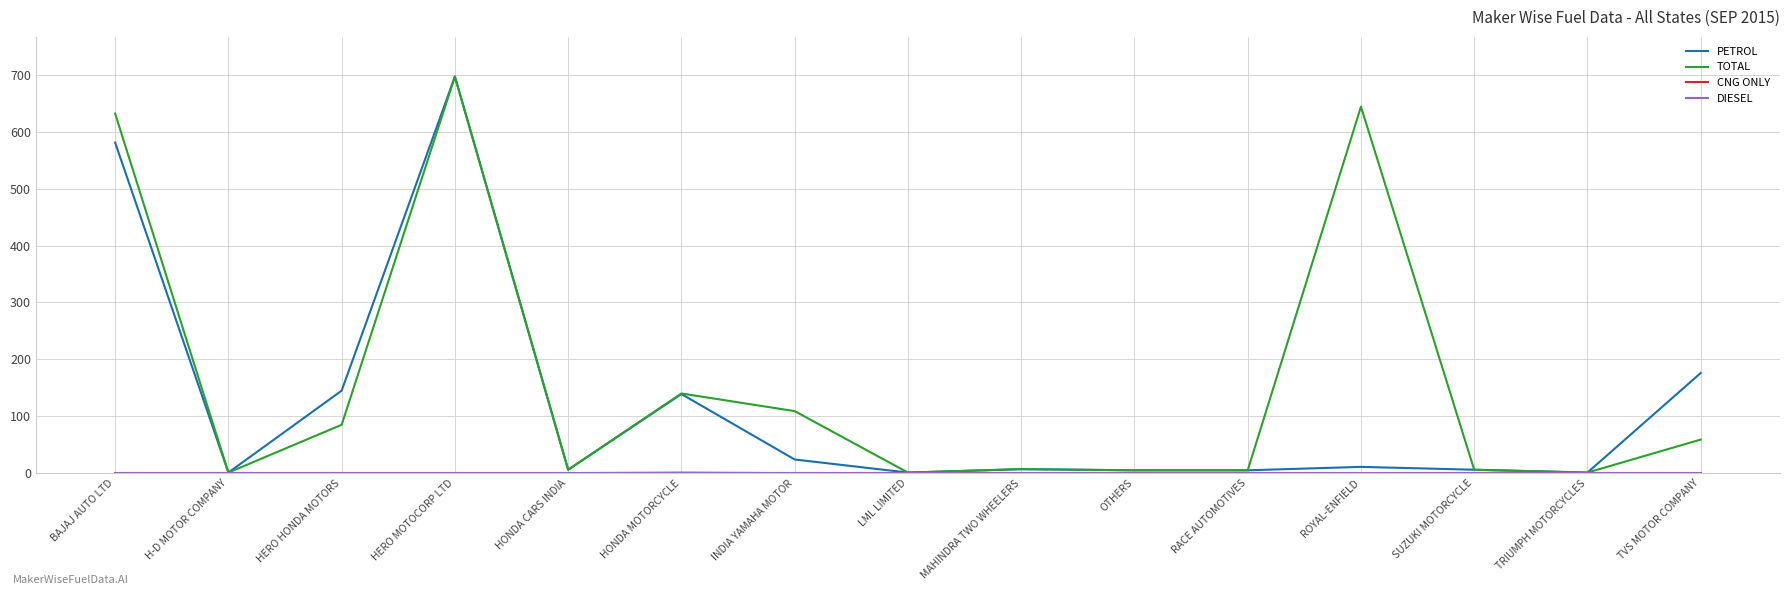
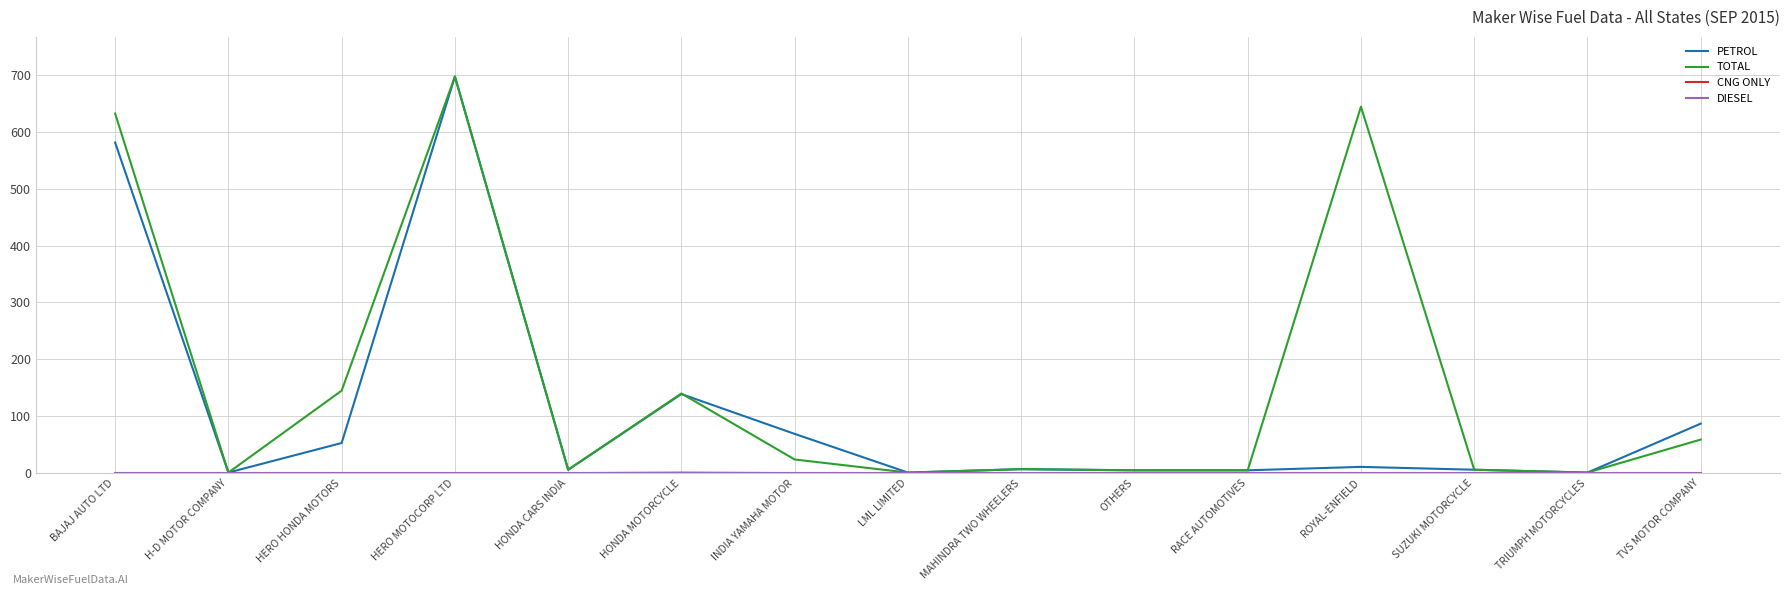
PETROL, HERO HONDA MOTORS: 150 -> 50
TOTAL, HERO HONDA MOTORS: 90 -> 150
PETROL, INDIA YAMAHA MOTOR: 20 -> 70
TOTAL, INDIA YAMAHA MOTOR: 110 -> 20
PETROL, TVS MOTOR COMPANY: 180 -> 90
